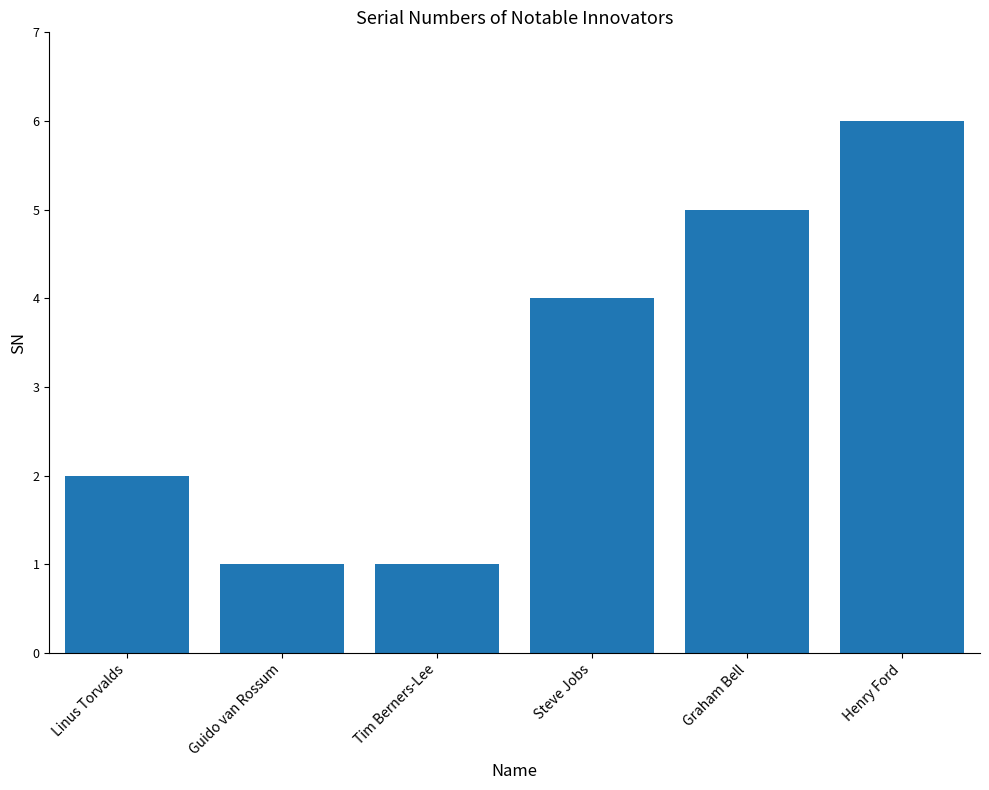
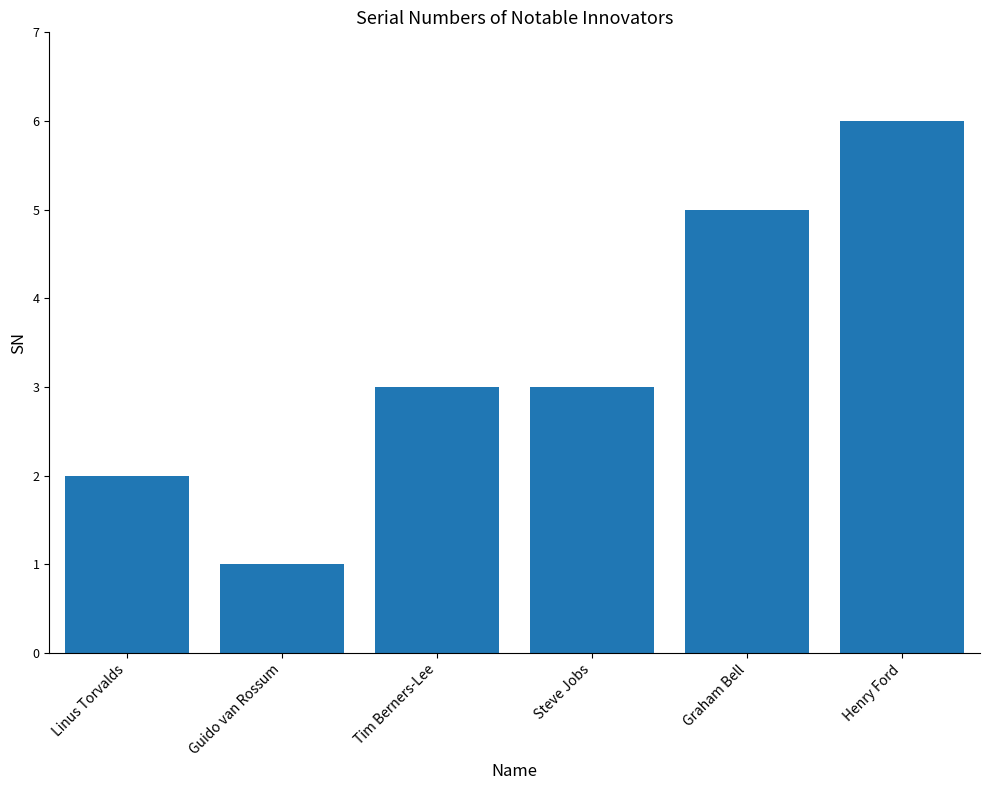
Tim Berners-Lee: 1 -> 3
Steve Jobs: 4 -> 3
